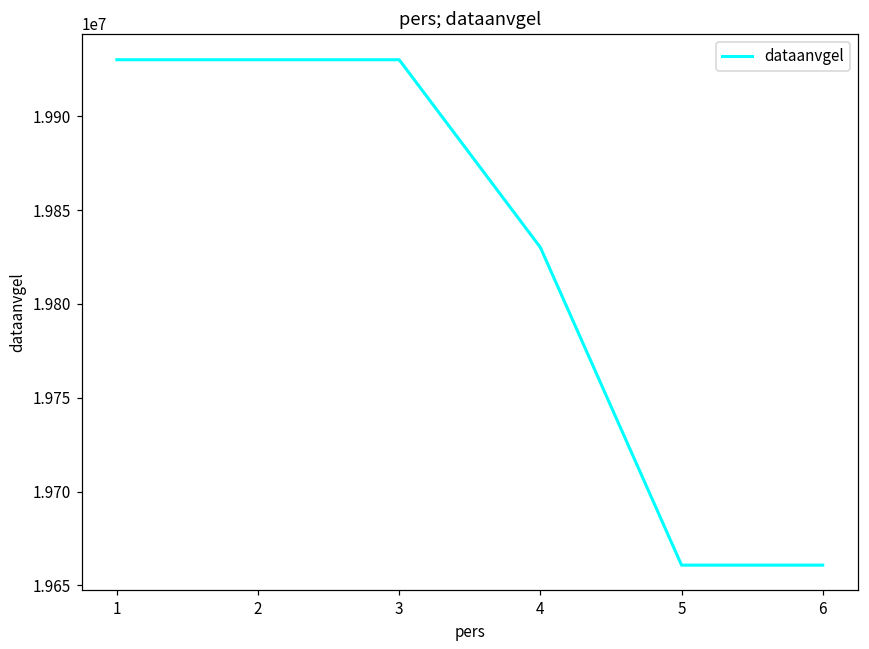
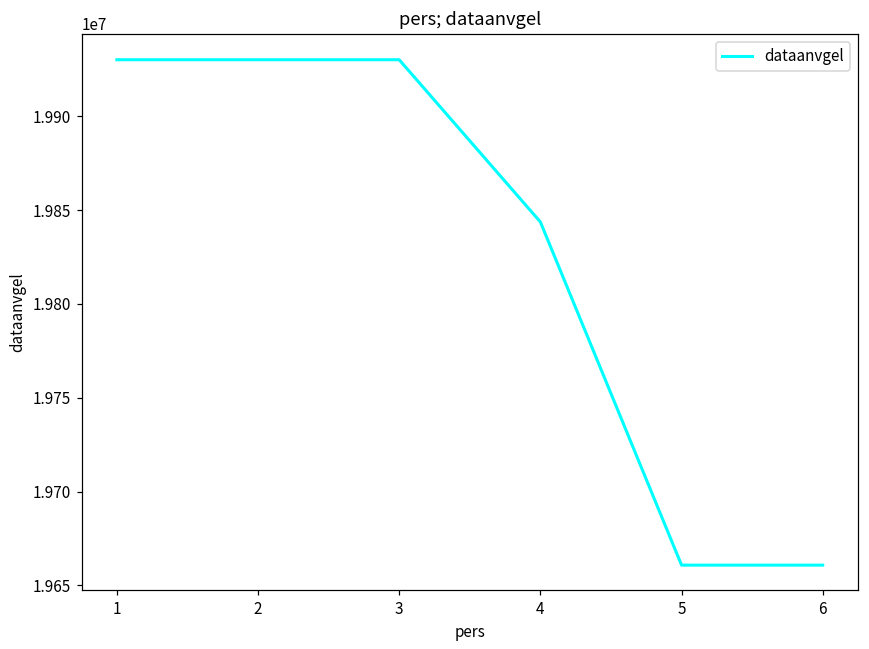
4: 19830000 -> 19844000
